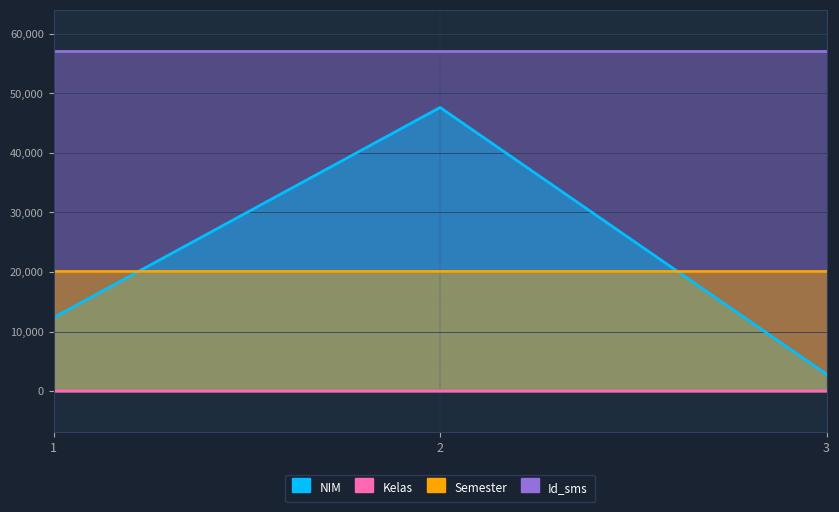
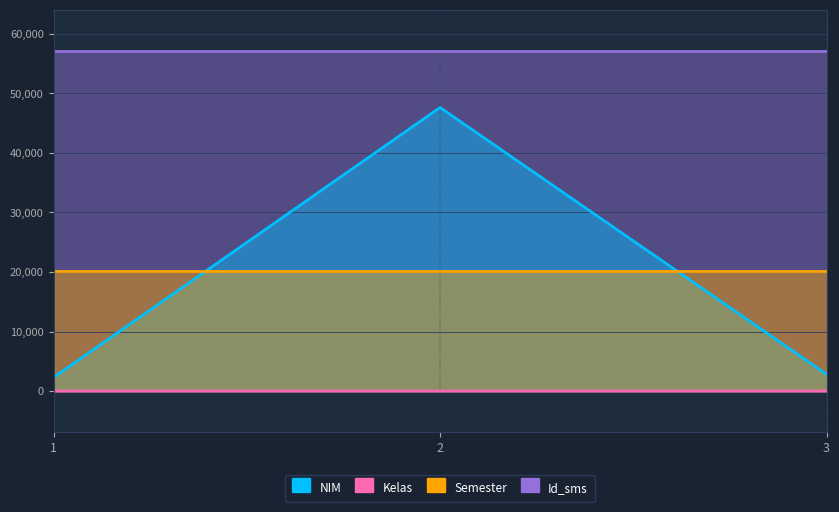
NIM, 1: 12,000 -> 2,000
